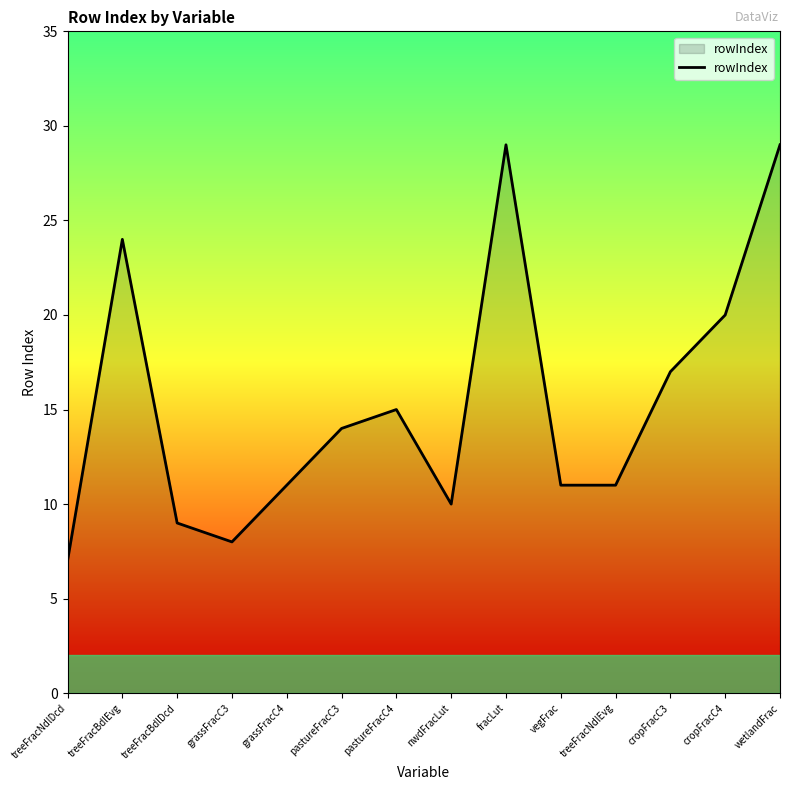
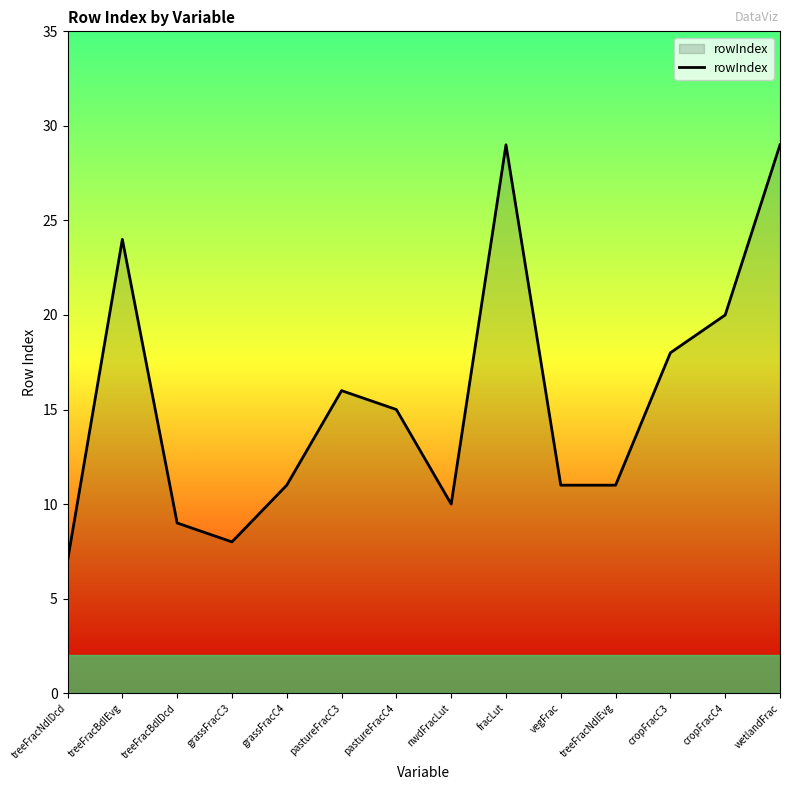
pastureFracC3: 14 -> 16
cropFracC3: 17 -> 18
